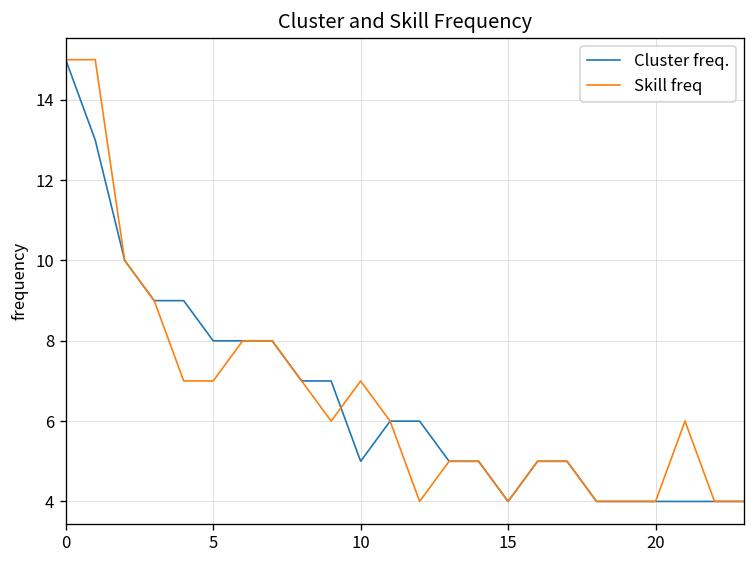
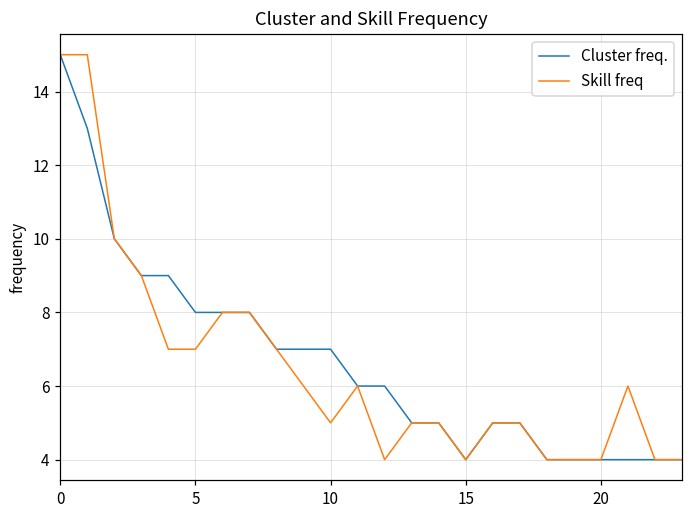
Cluster freq., 10: 5 -> 7
Skill freq, 10: 7 -> 5
